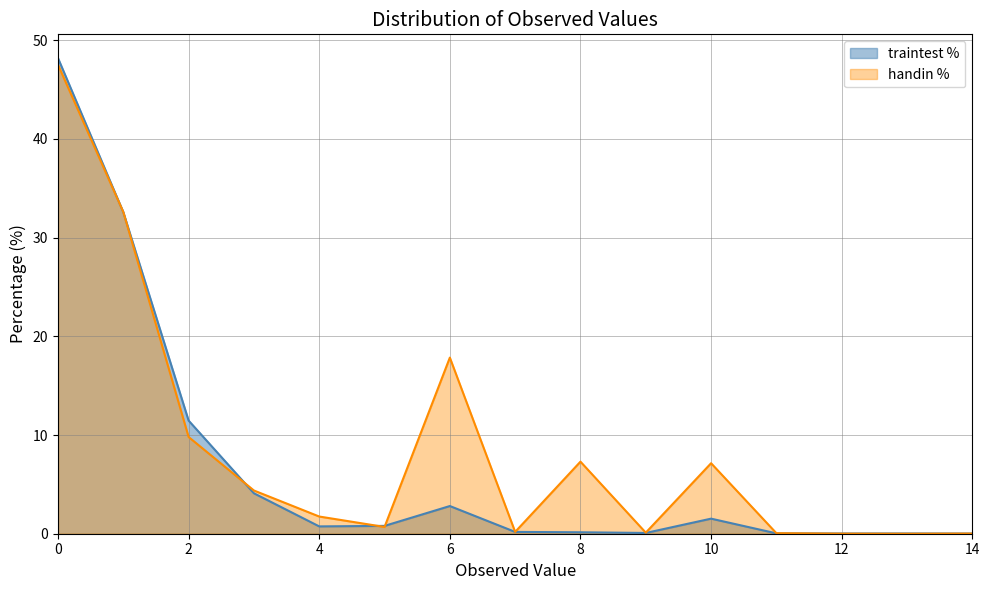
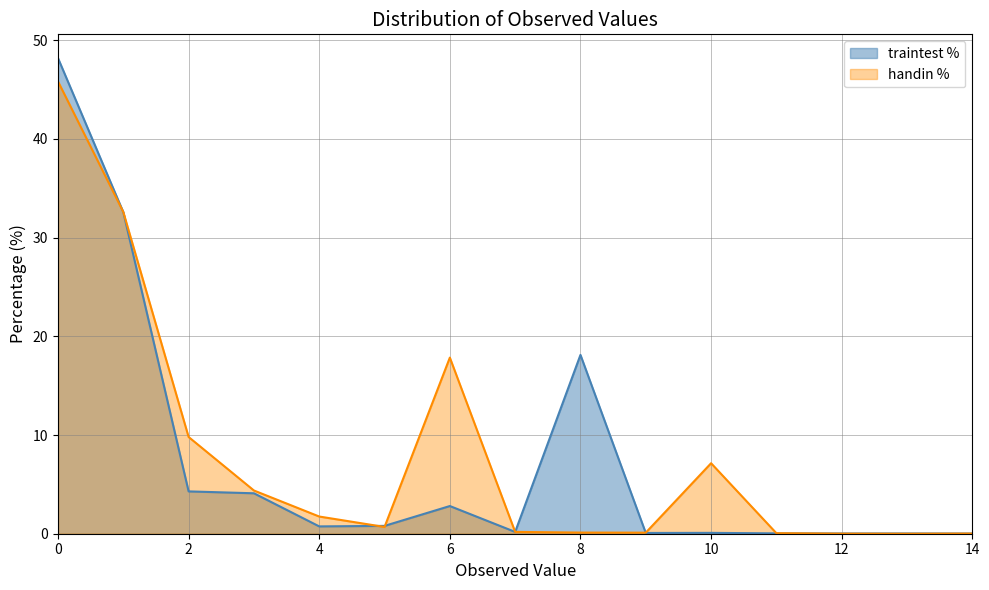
handin %, 0: 48 -> 46
traintest %, 2: 11 -> 4
traintest %, 8: 0 -> 18
handin %, 8: 7 -> 0
traintest %, 10: 2 -> 0
